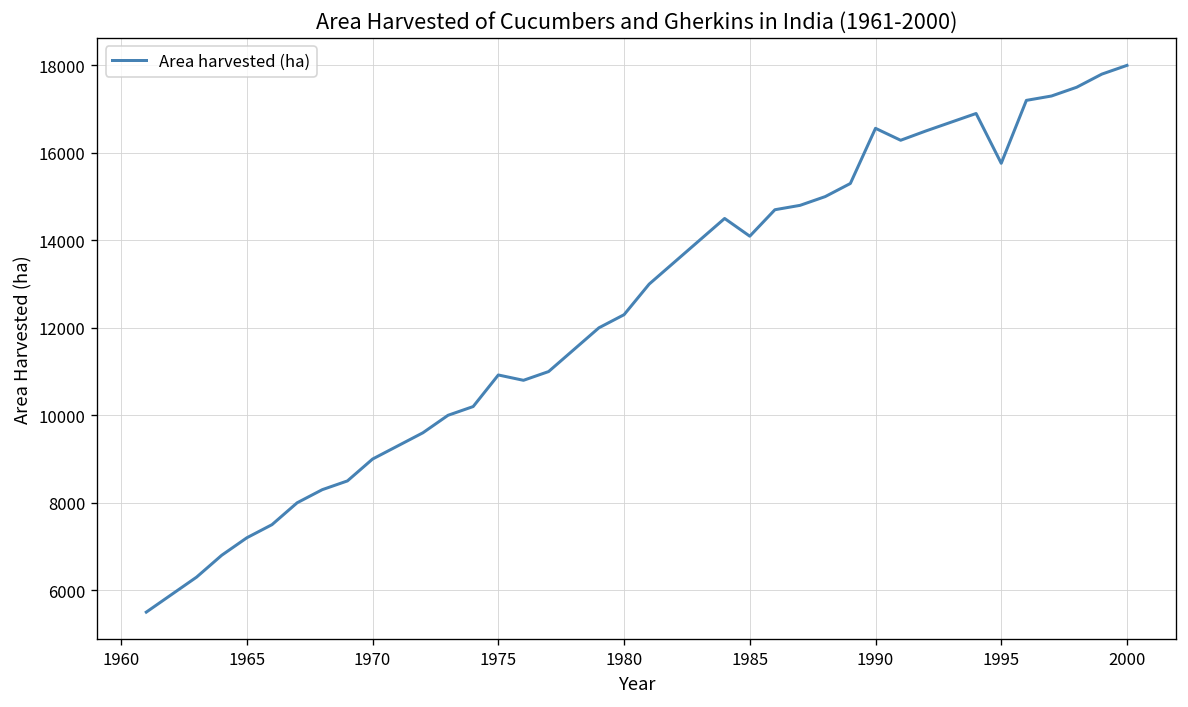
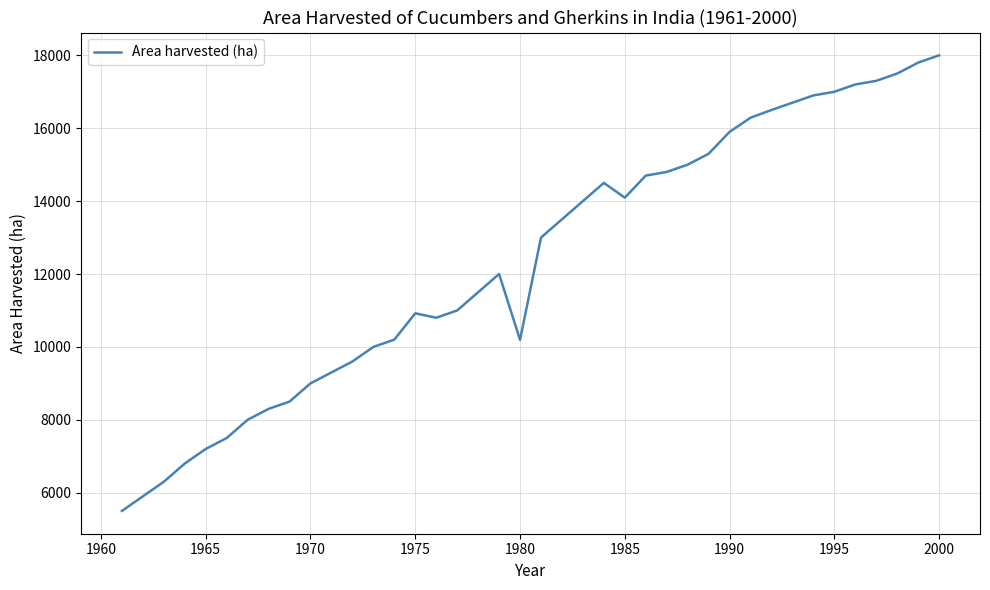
1980: 12300 -> 10200
1990: 16600 -> 15900
1995: 15800 -> 17000
